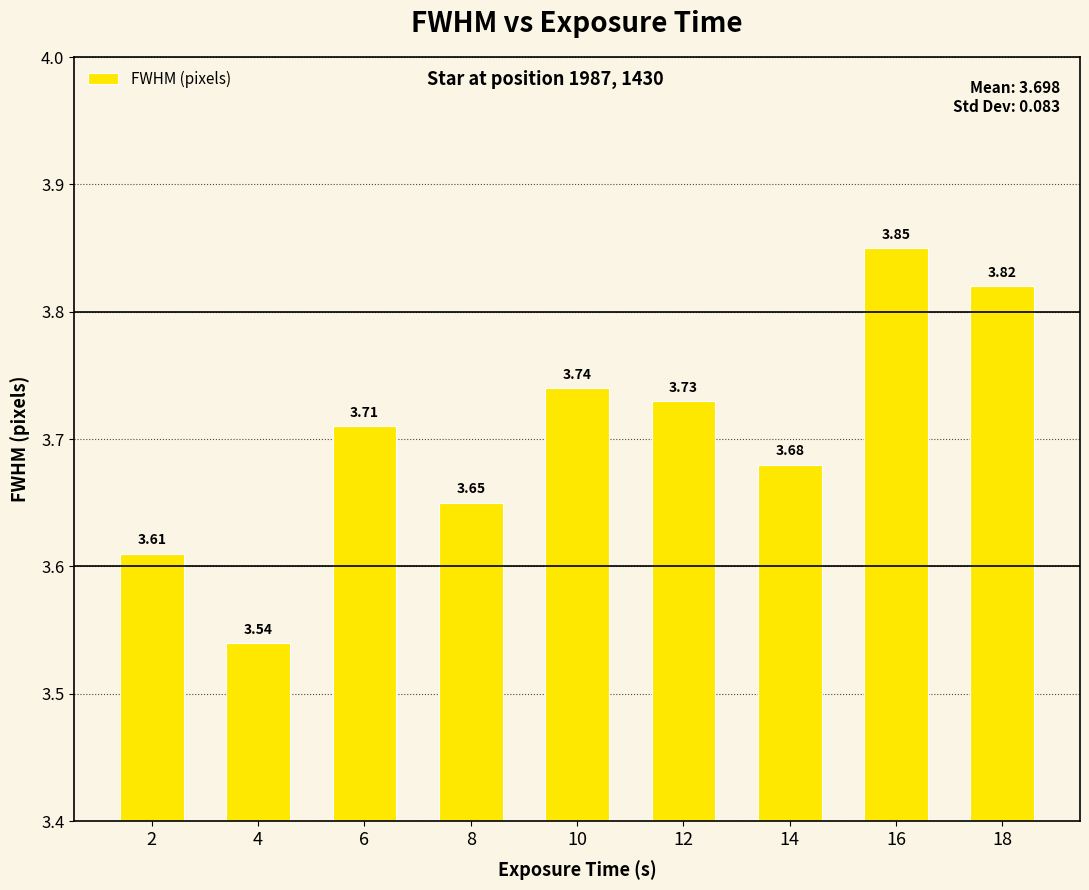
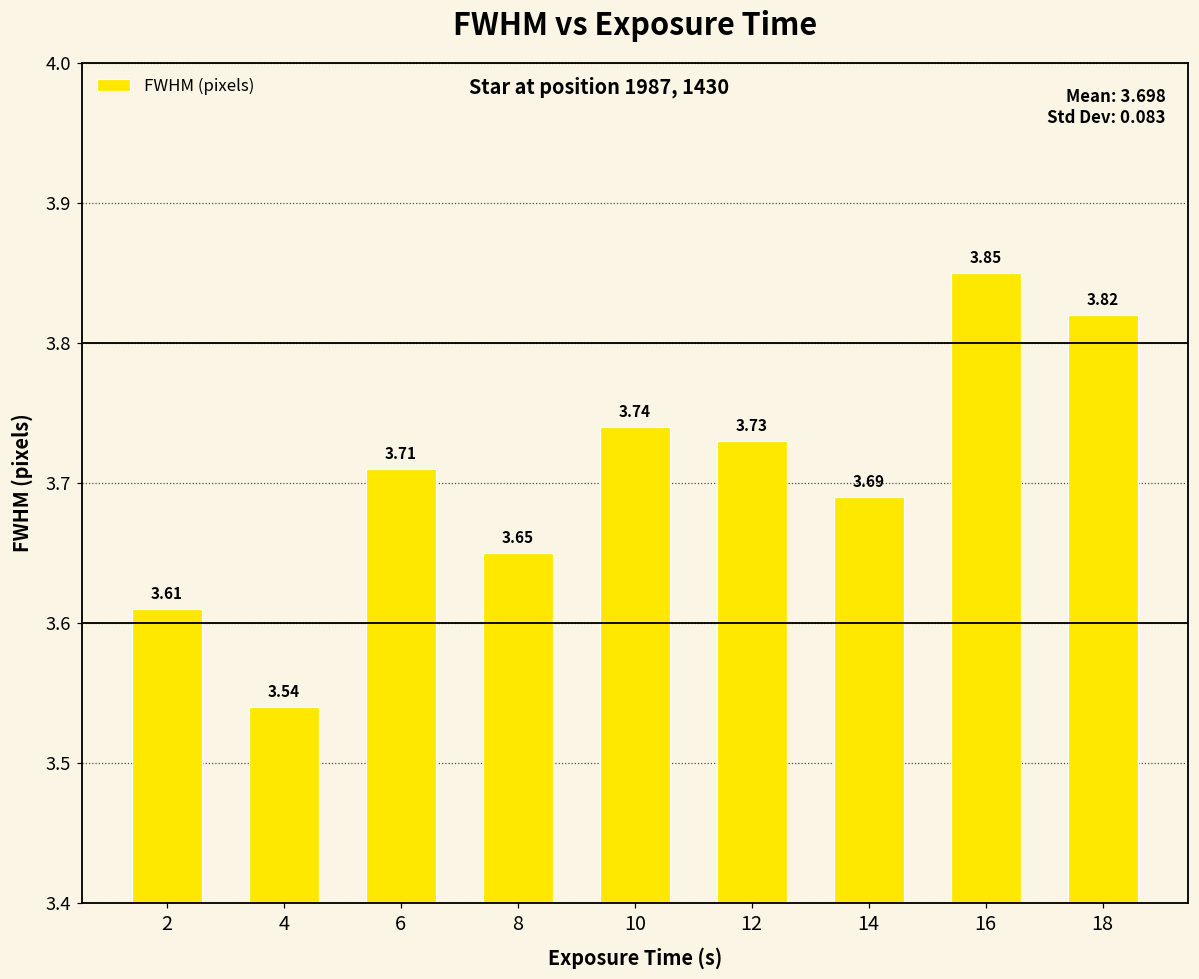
14: 3.68 -> 3.69
